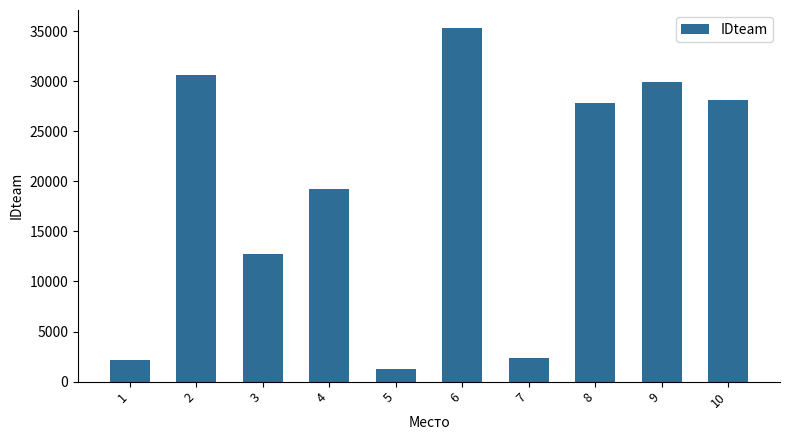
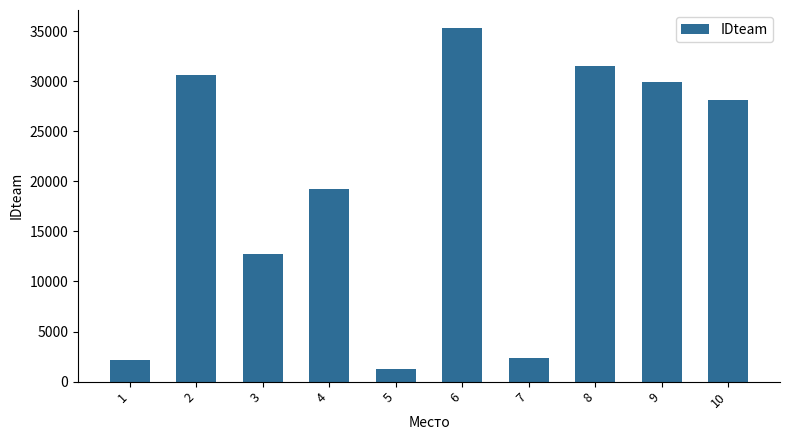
8: 27800 -> 31600
